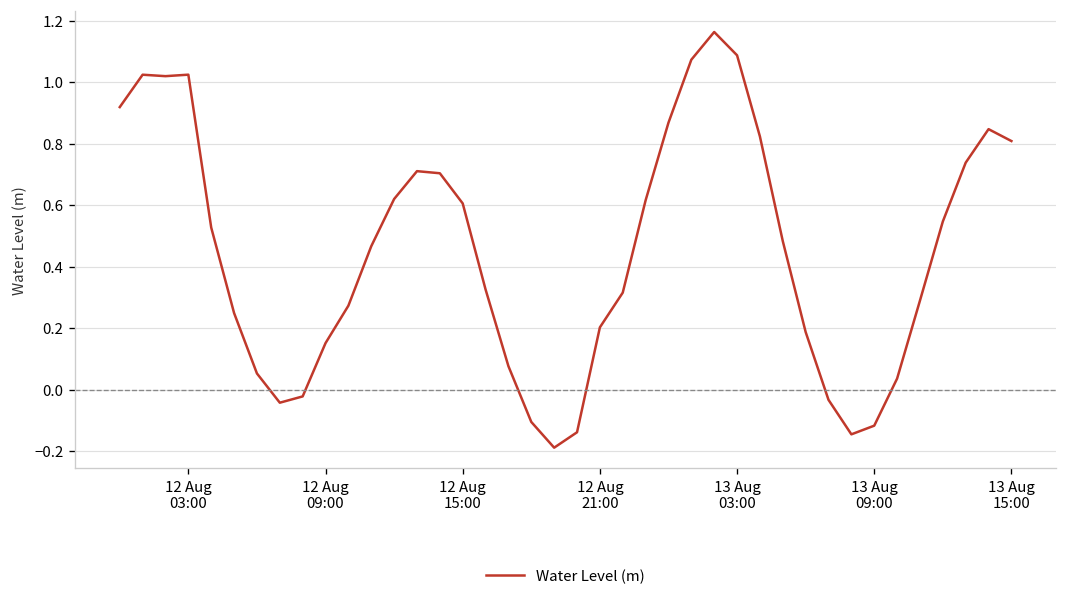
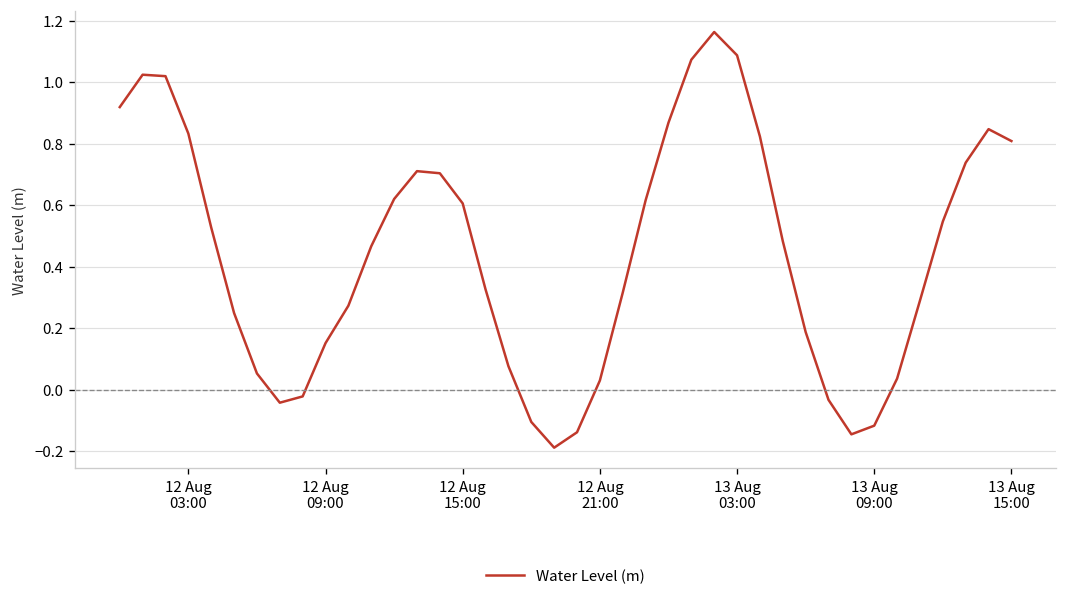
12 Aug 03:00: 1.02 -> 0.83
12 Aug 21:00: 0.20 -> 0.03
